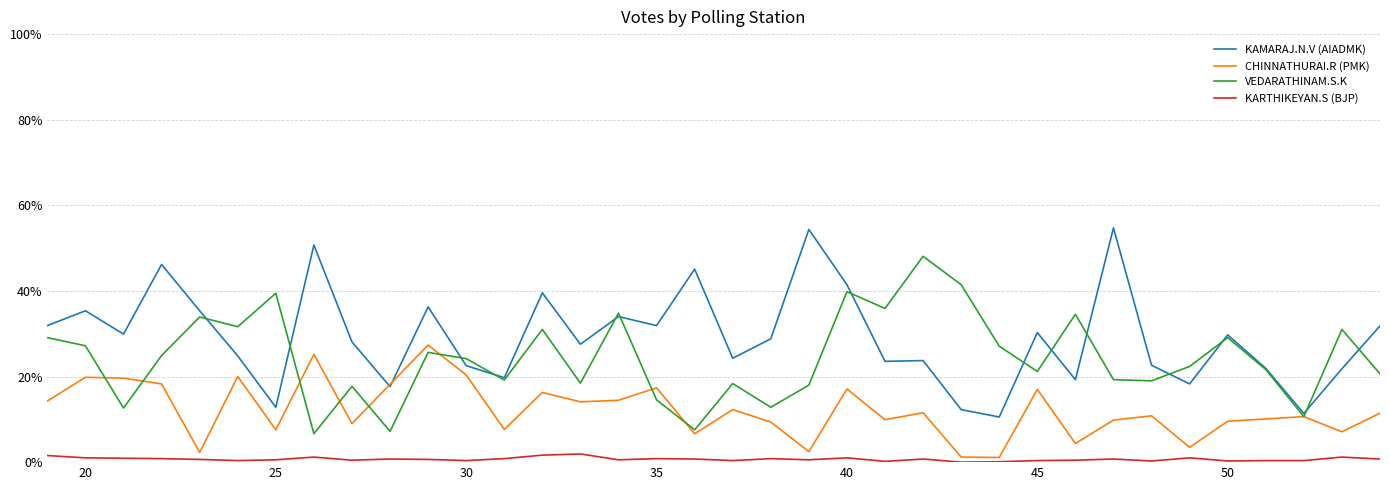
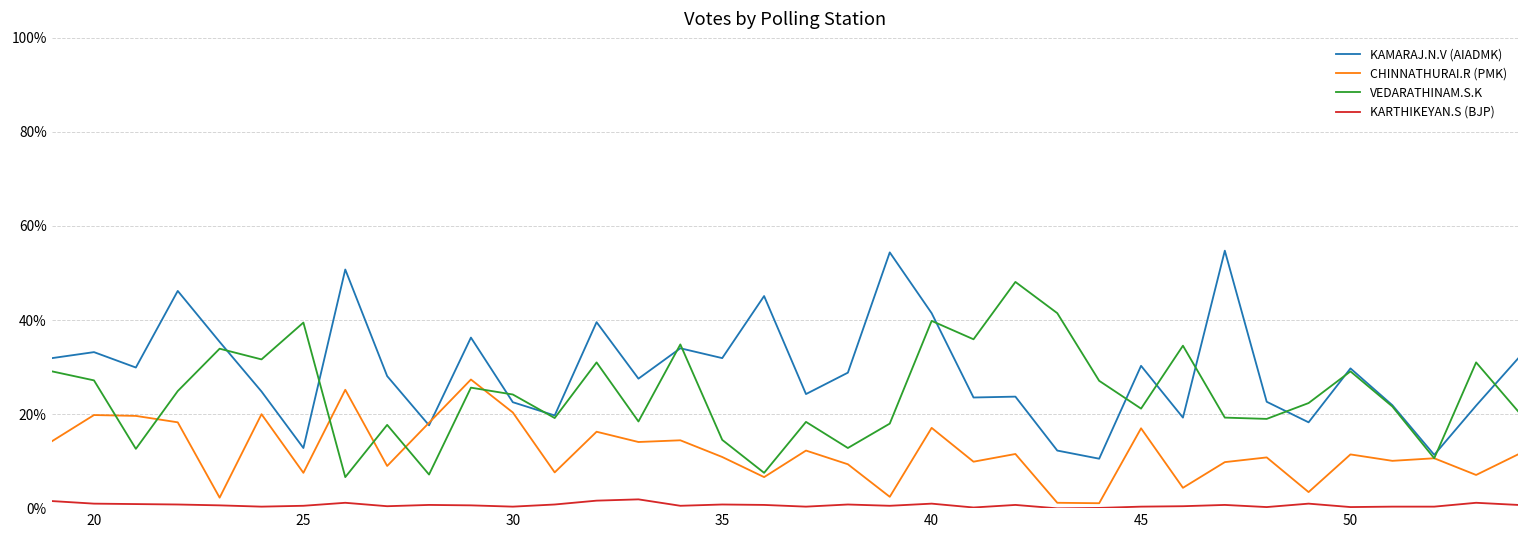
KAMARAJ.N.V (AIADMK), 20: 35% -> 33%
CHINNATHURAI.R (PMK), 35: 17% -> 11%
CHINNATHURAI.R (PMK), 50: 10% -> 11%
